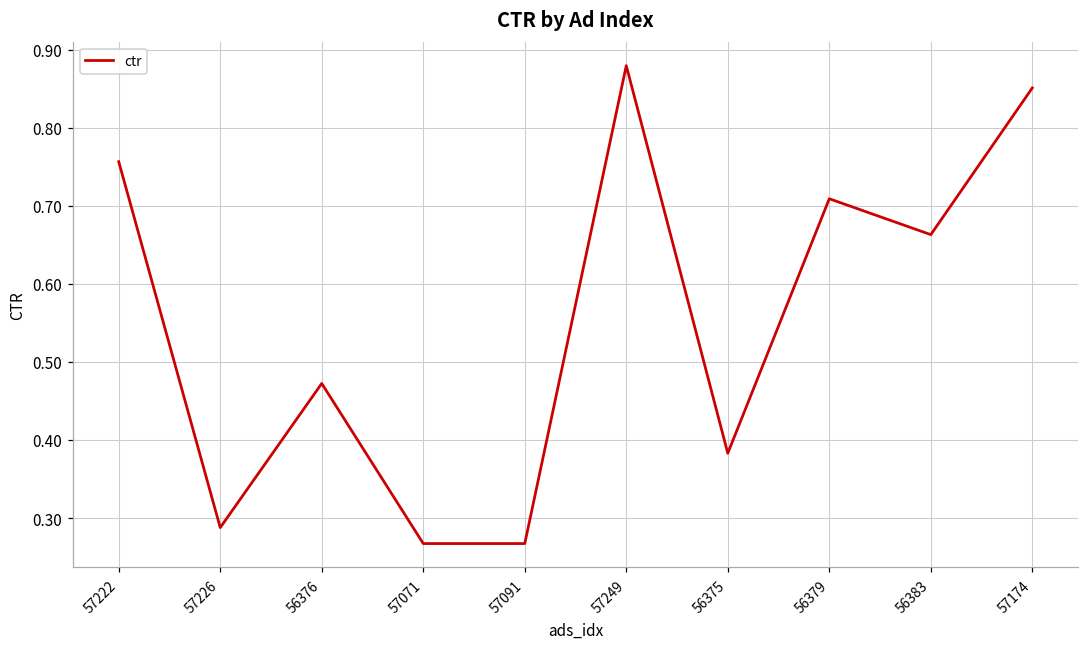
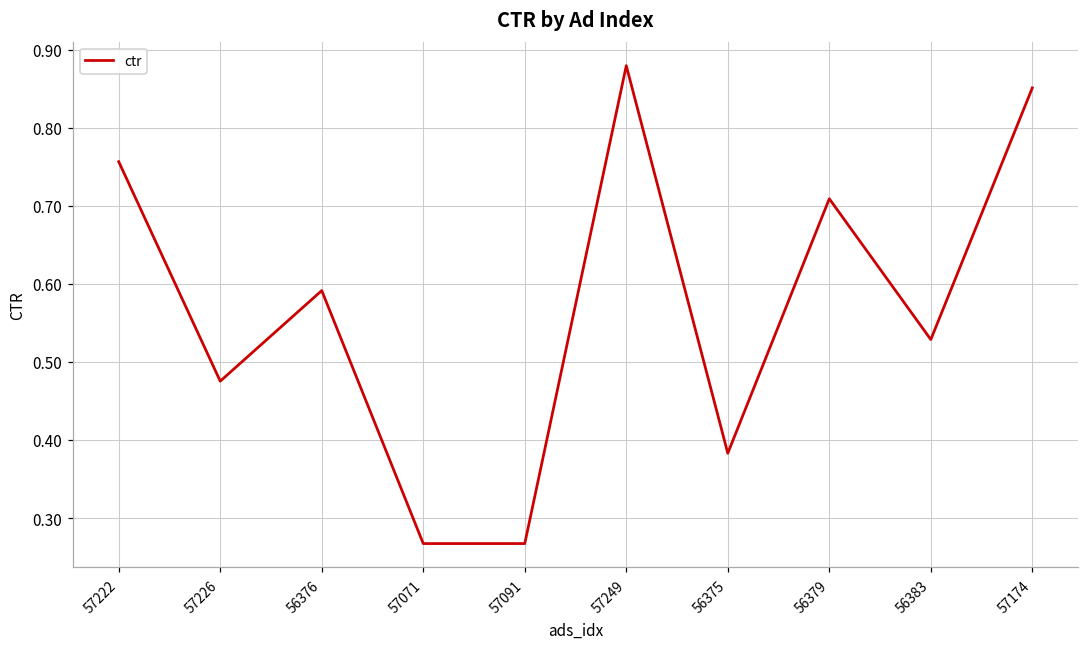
57226: 0.29 -> 0.48
56376: 0.47 -> 0.59
56383: 0.66 -> 0.53
